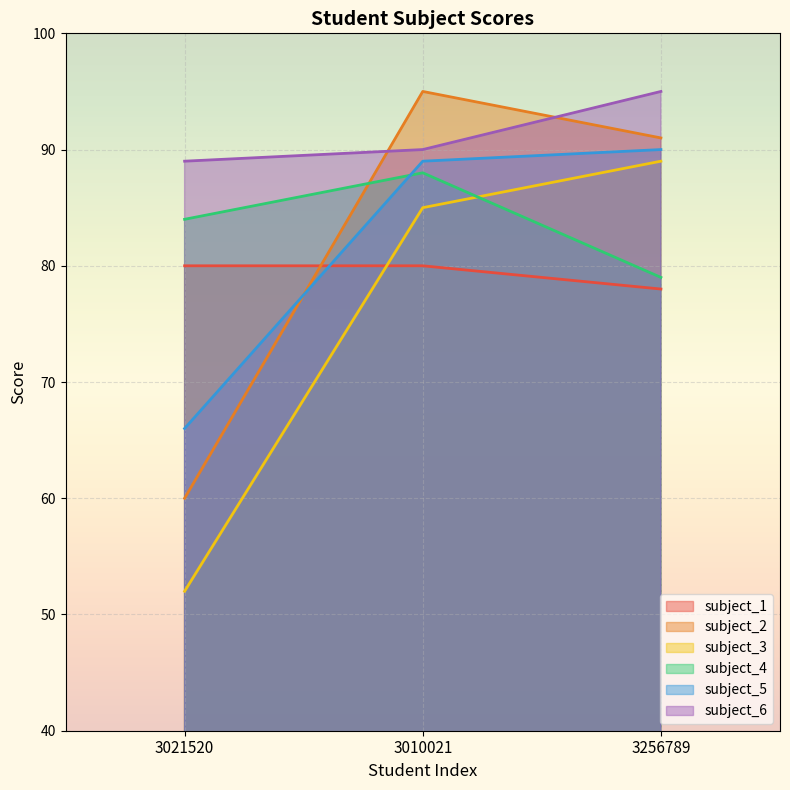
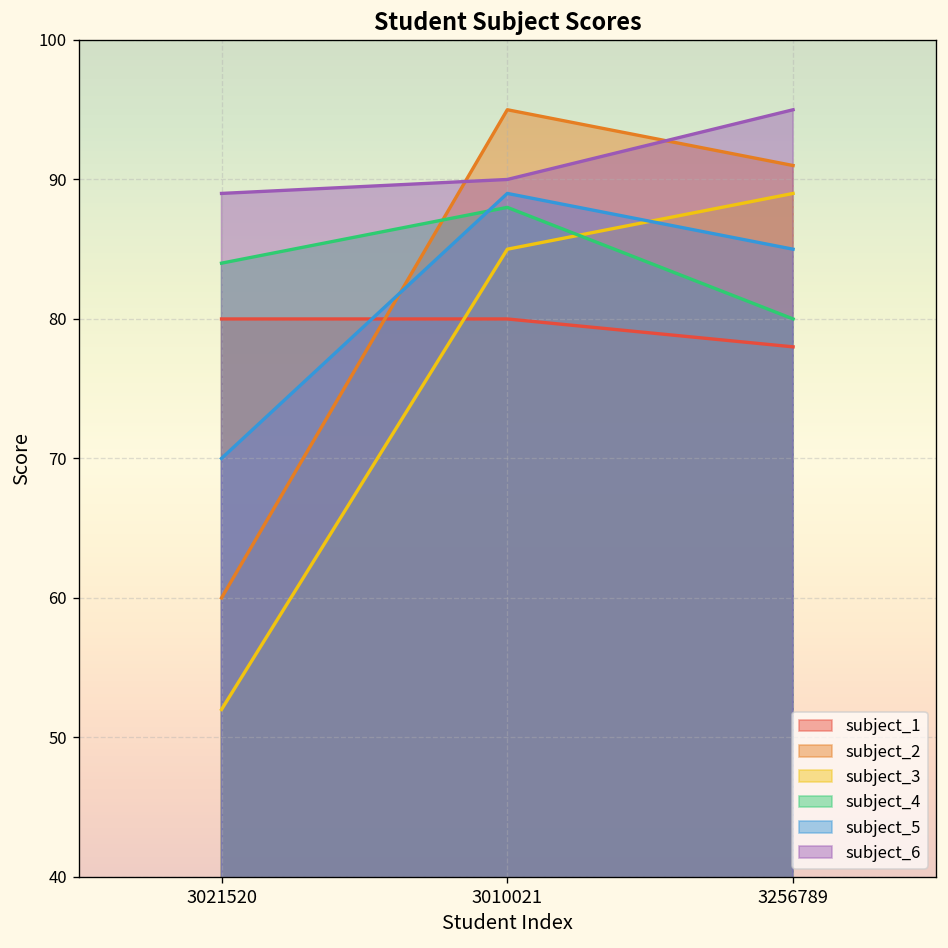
subject_5, 3021520: 66 -> 70
subject_4, 3256789: 79 -> 80
subject_5, 3256789: 90 -> 85
